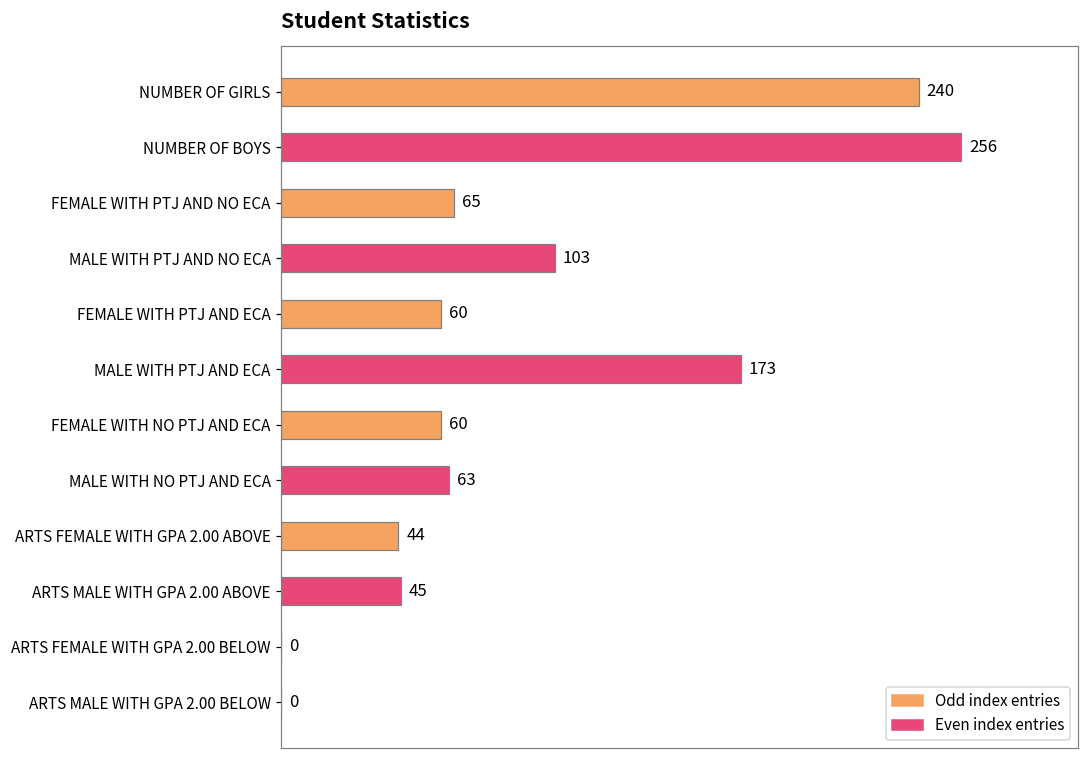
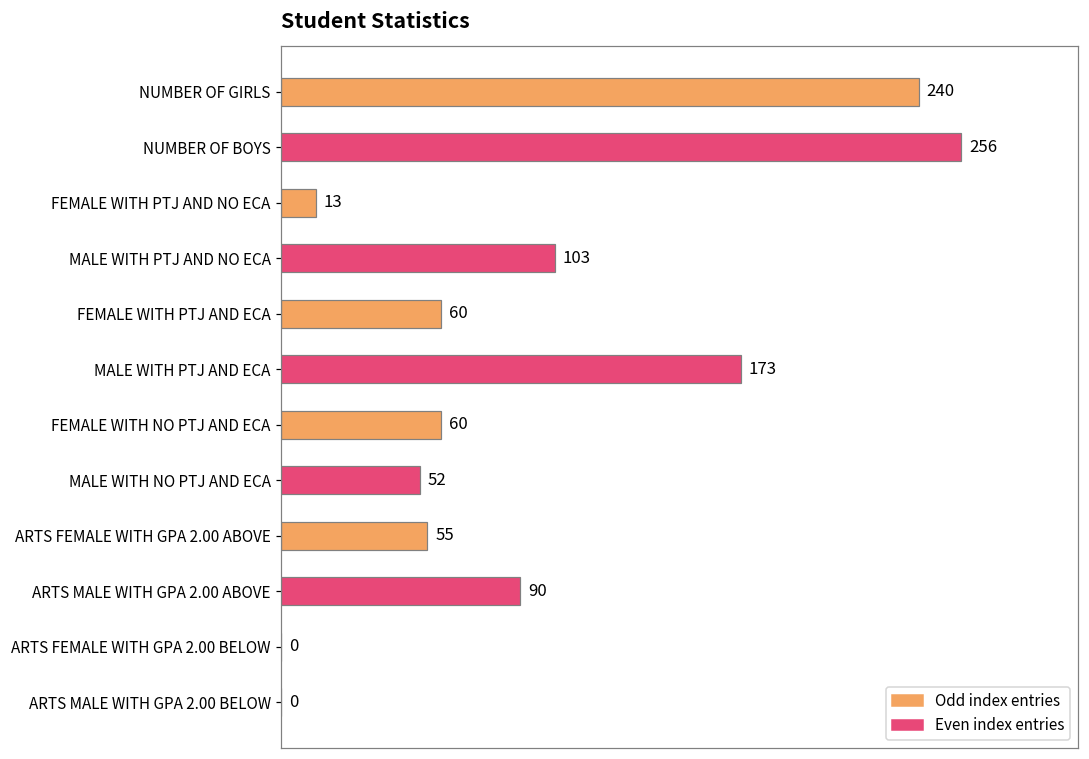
FEMALE WITH PTJ AND NO ECA: 65 -> 13
MALE WITH NO PTJ AND ECA: 63 -> 52
ARTS FEMALE WITH GPA 2.00 ABOVE: 44 -> 55
ARTS MALE WITH GPA 2.00 ABOVE: 45 -> 90
